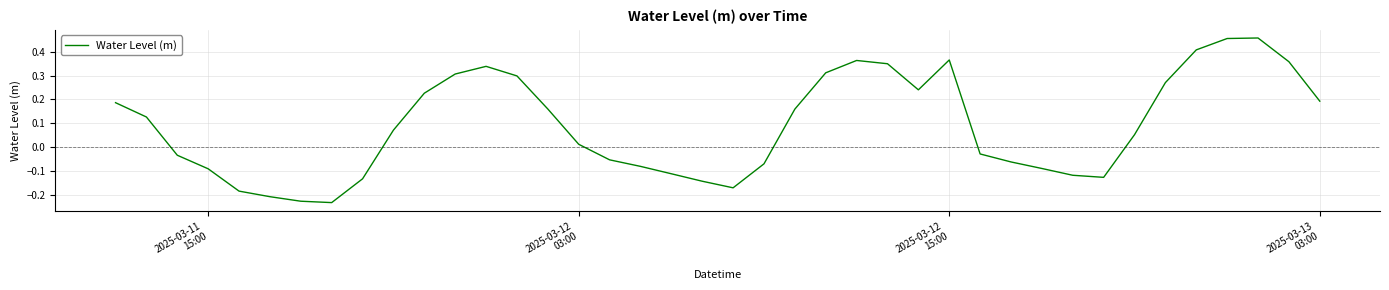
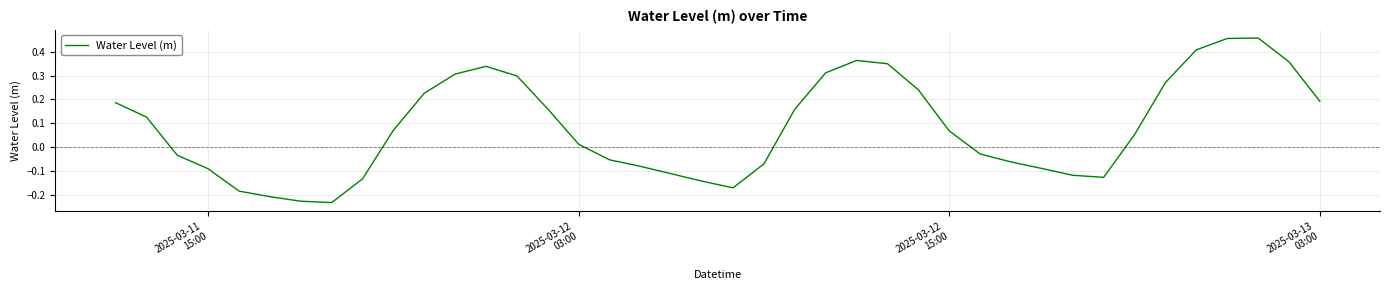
2025-03-12 15:00: 0.37 -> 0.07
